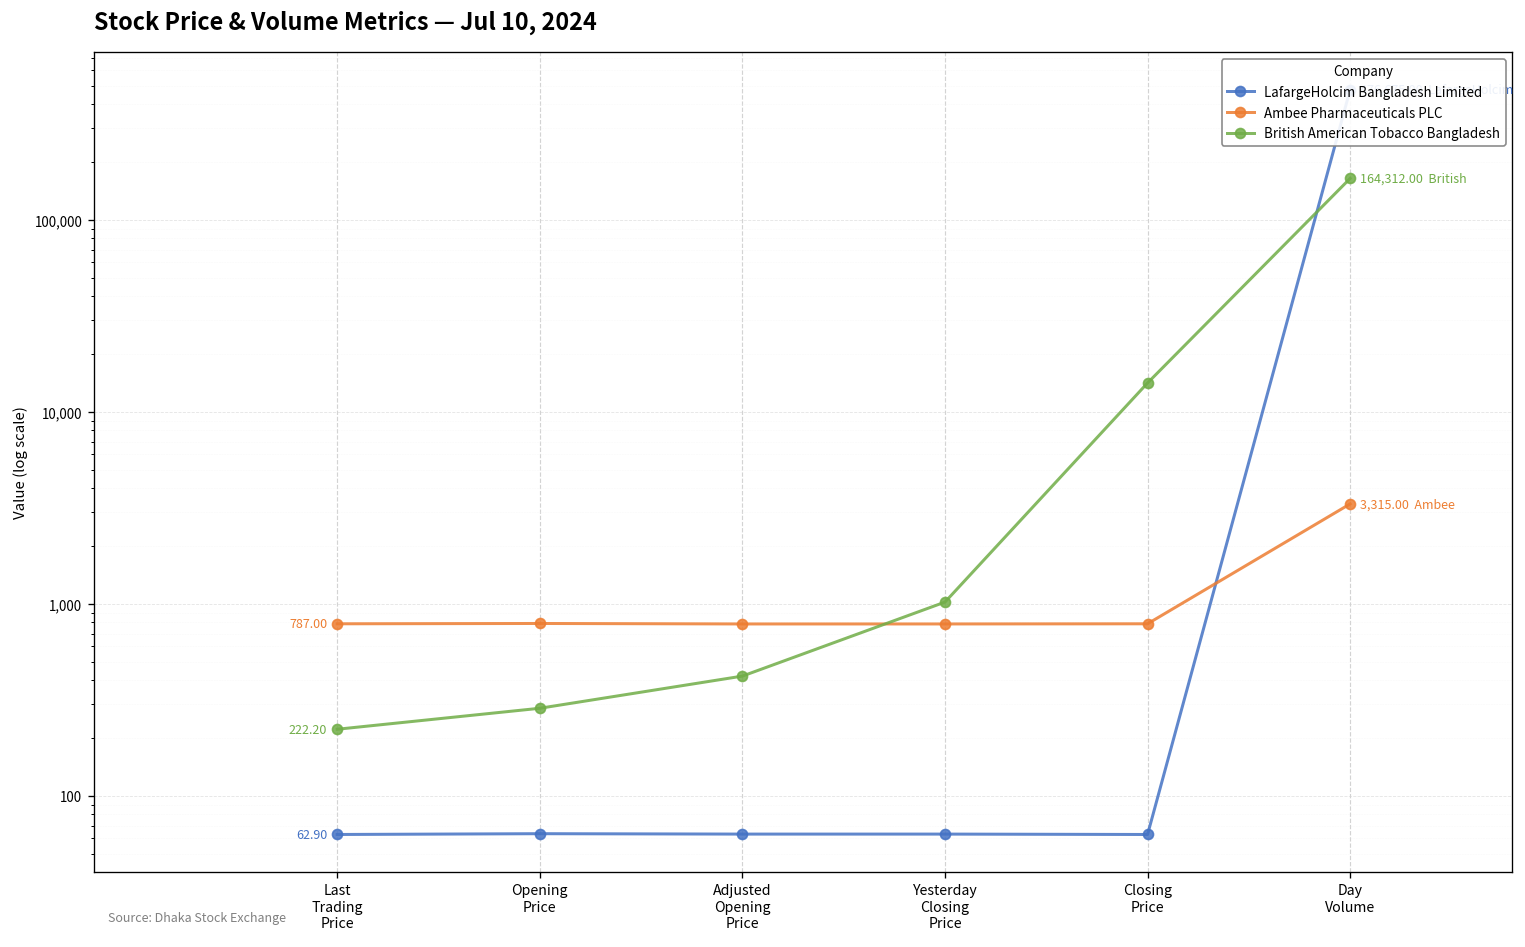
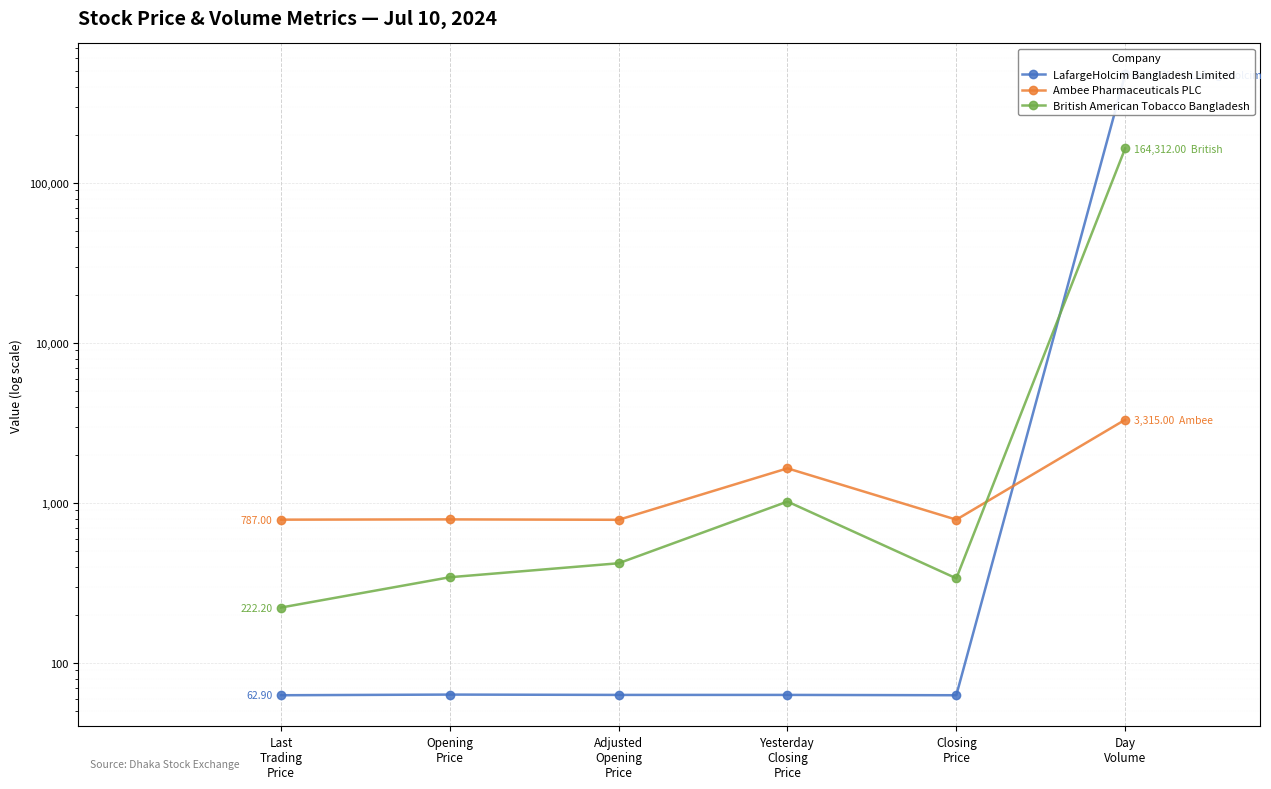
British American Tobacco Bangladesh, Opening Price: 290 -> 340
Ambee Pharmaceuticals PLC, Yesterday Closing Price: 800 -> 1,600
British American Tobacco Bangladesh, Closing Price: 14,000 -> 340
